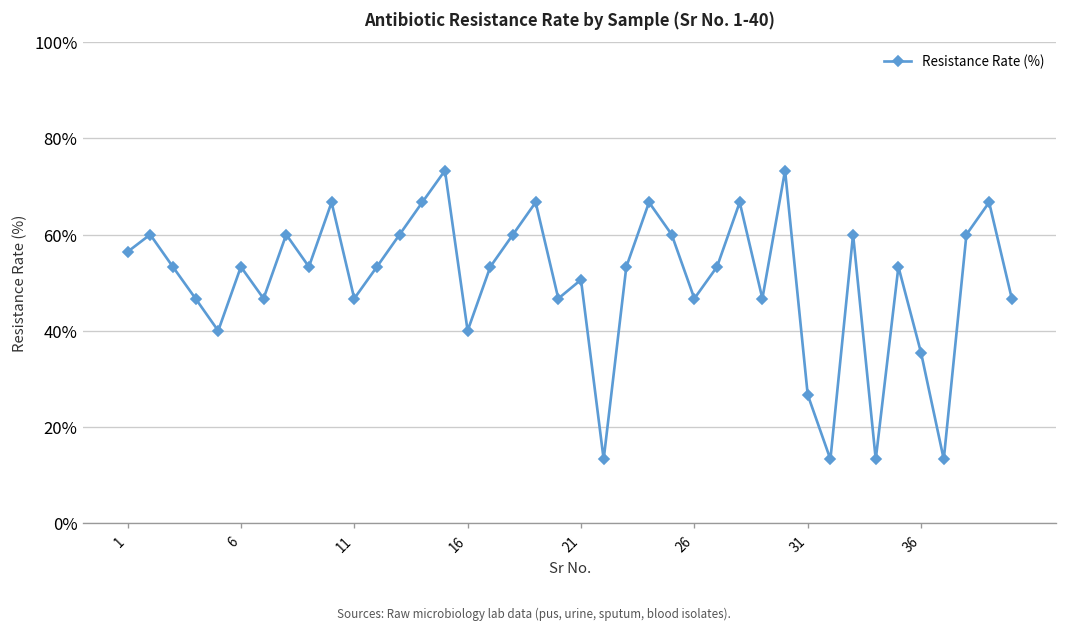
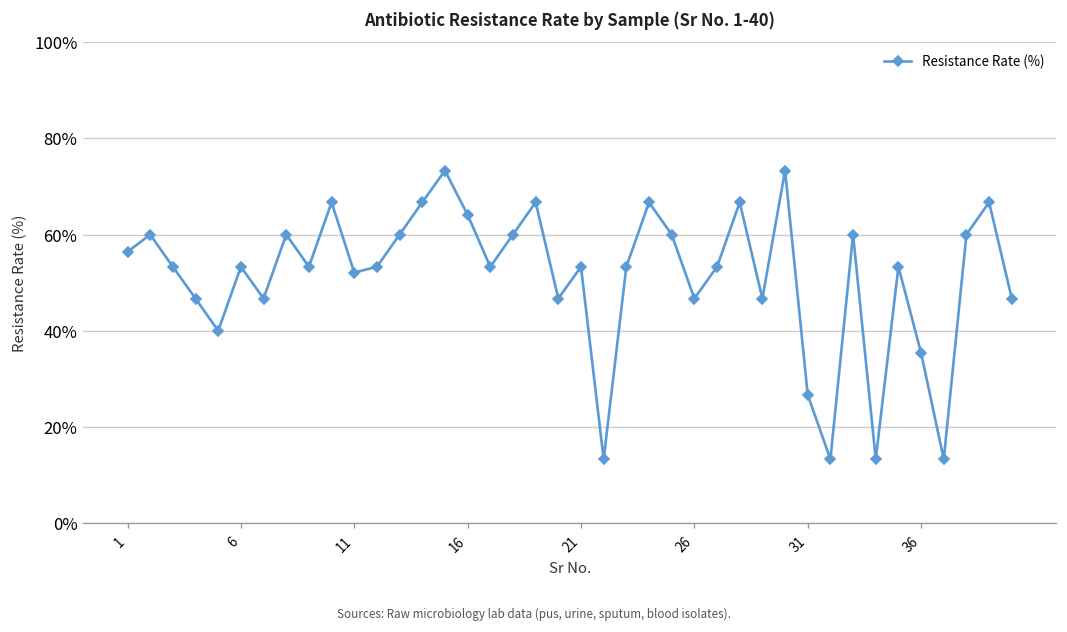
11: 47% -> 52%
16: 40% -> 64%
21: 51% -> 53%
